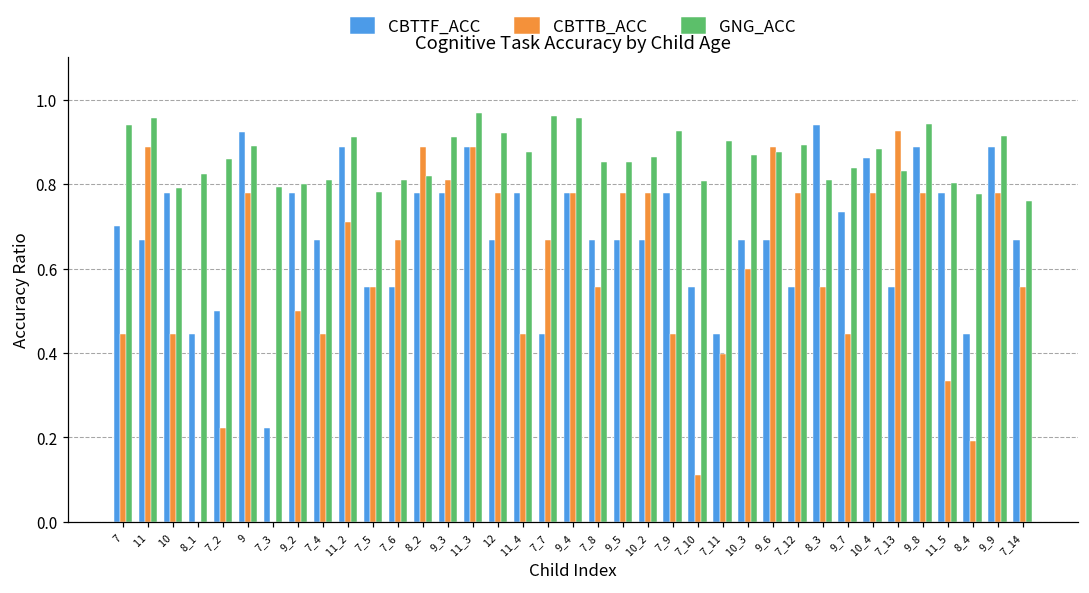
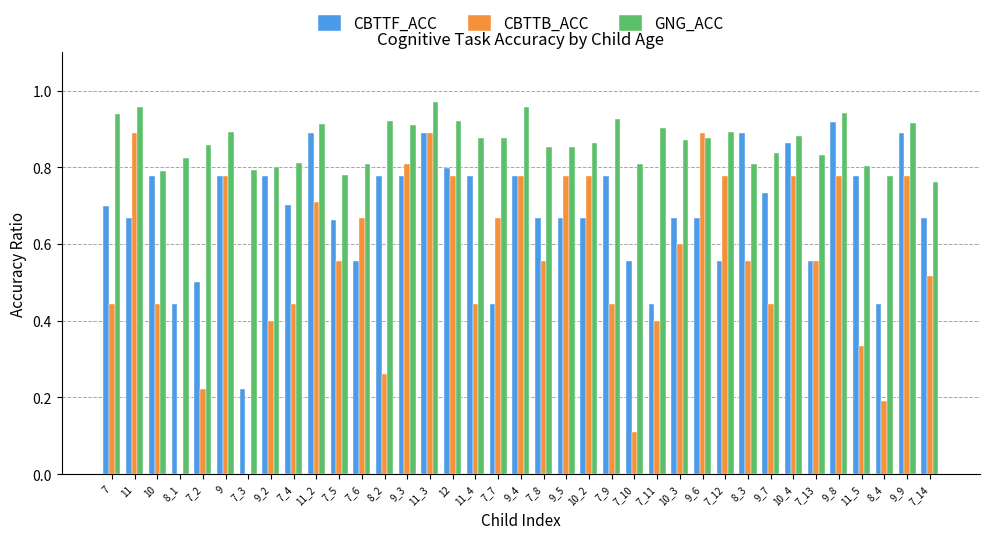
CBTTF_ACC, 9: 0.92 -> 0.78
CBTTB_ACC, 9_2: 0.5 -> 0.4
CBTTF_ACC, 7_4: 0.67 -> 0.70
CBTTF_ACC, 7_5: 0.56 -> 0.66
CBTTB_ACC, 8_2: 0.89 -> 0.26
GNG_ACC, 8_2: 0.82 -> 0.92
CBTTF_ACC, 12: 0.67 -> 0.80
GNG_ACC, 7_7: 0.96 -> 0.88
CBTTF_ACC, 8_3: 0.94 -> 0.89
CBTTB_ACC, 7_13: 0.93 -> 0.56
CBTTF_ACC, 9_8: 0.89 -> 0.92
CBTTB_ACC, 7_14: 0.56 -> 0.52
